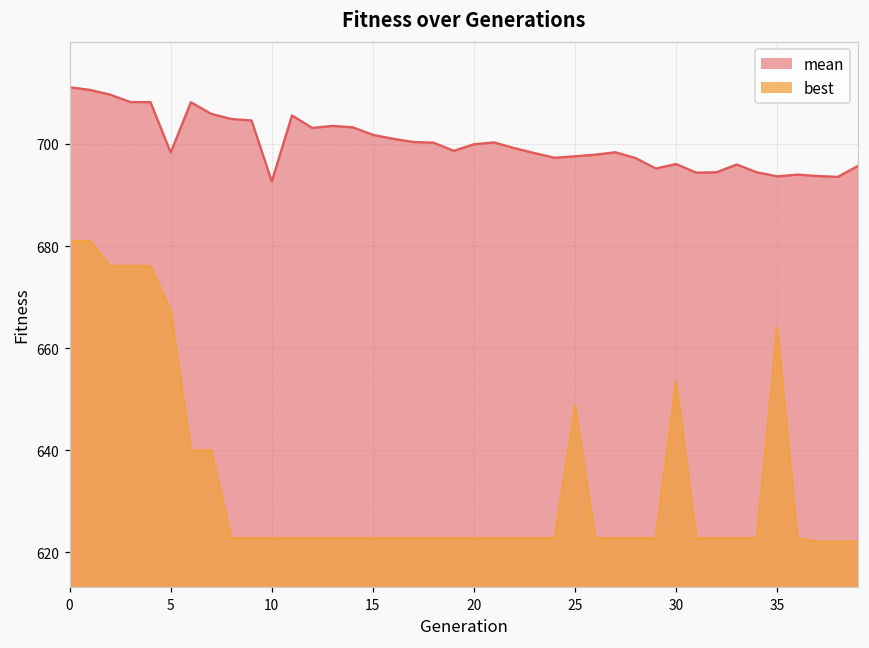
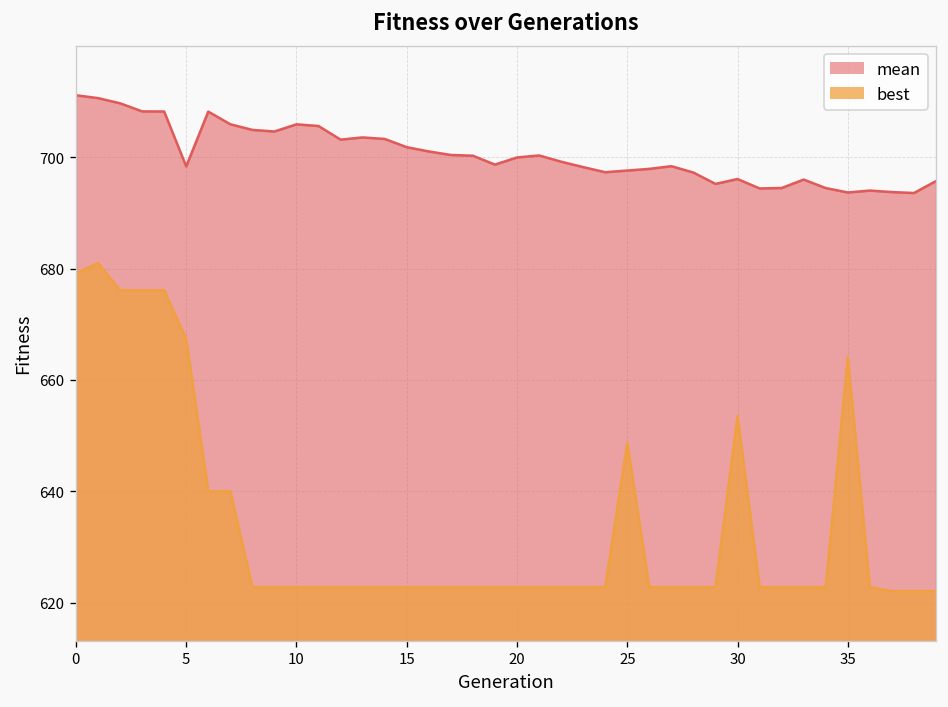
best, 0: 681 -> 679
mean, 10: 693 -> 706
